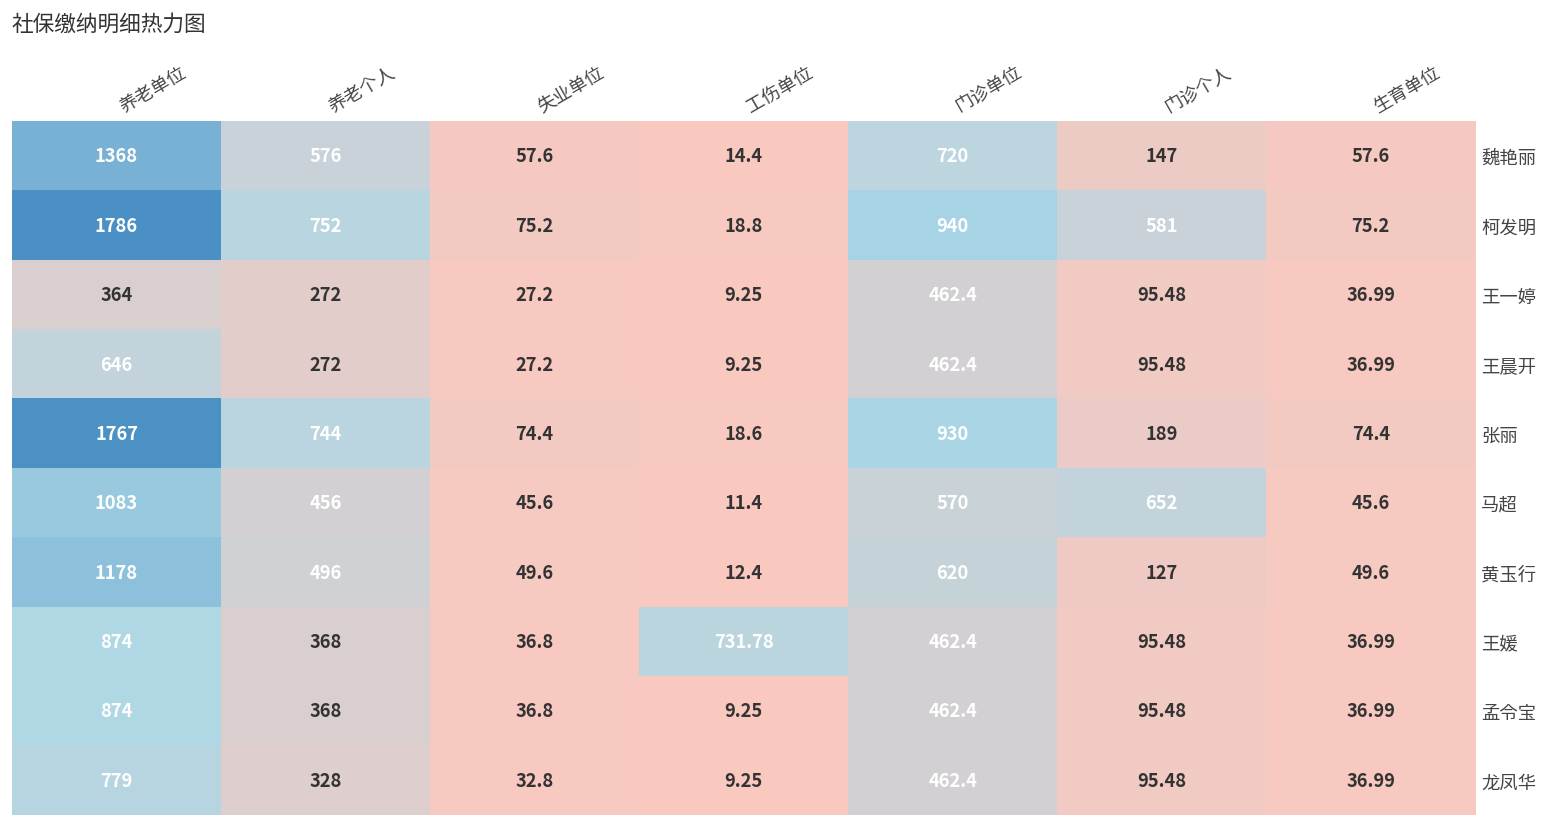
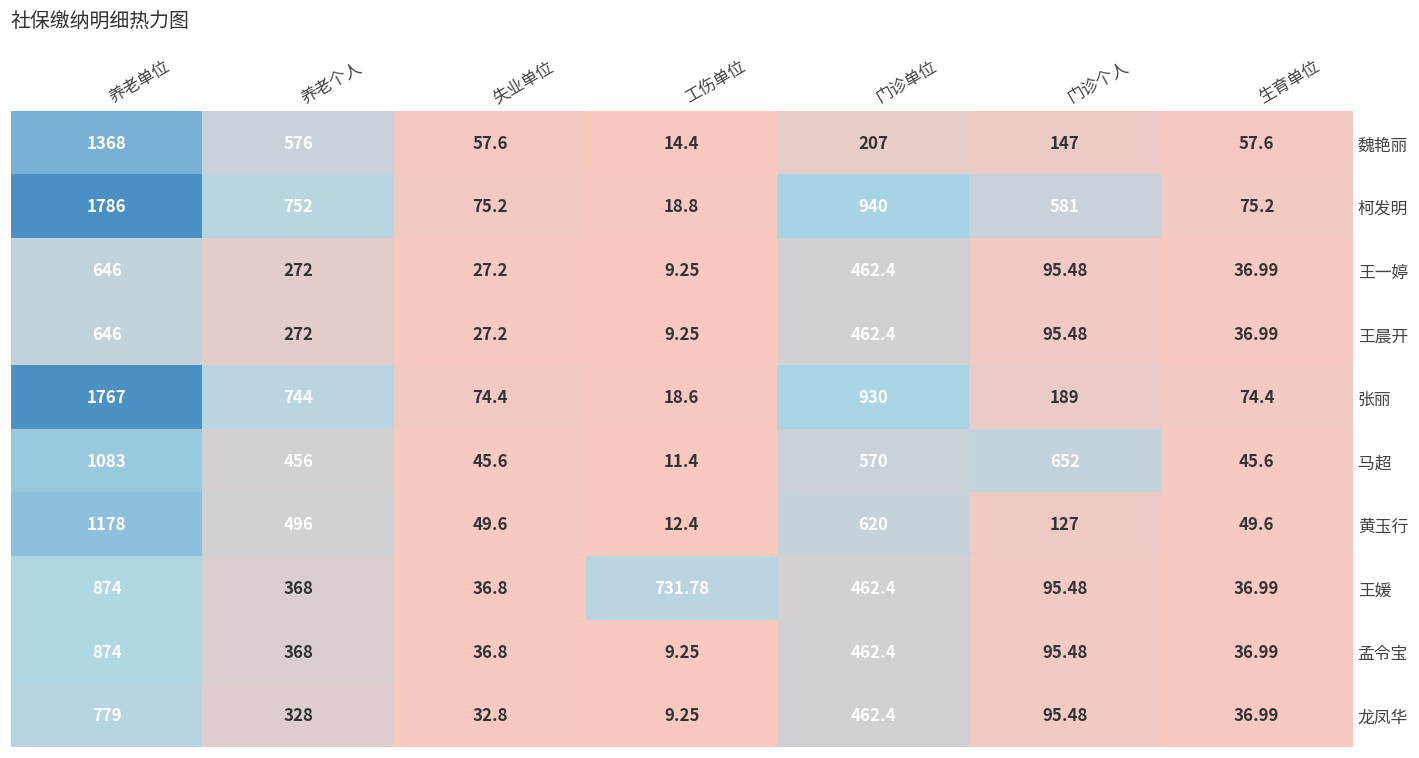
魏艳丽, 门诊单位: 720 -> 207
王一婷, 养老单位: 364 -> 646
